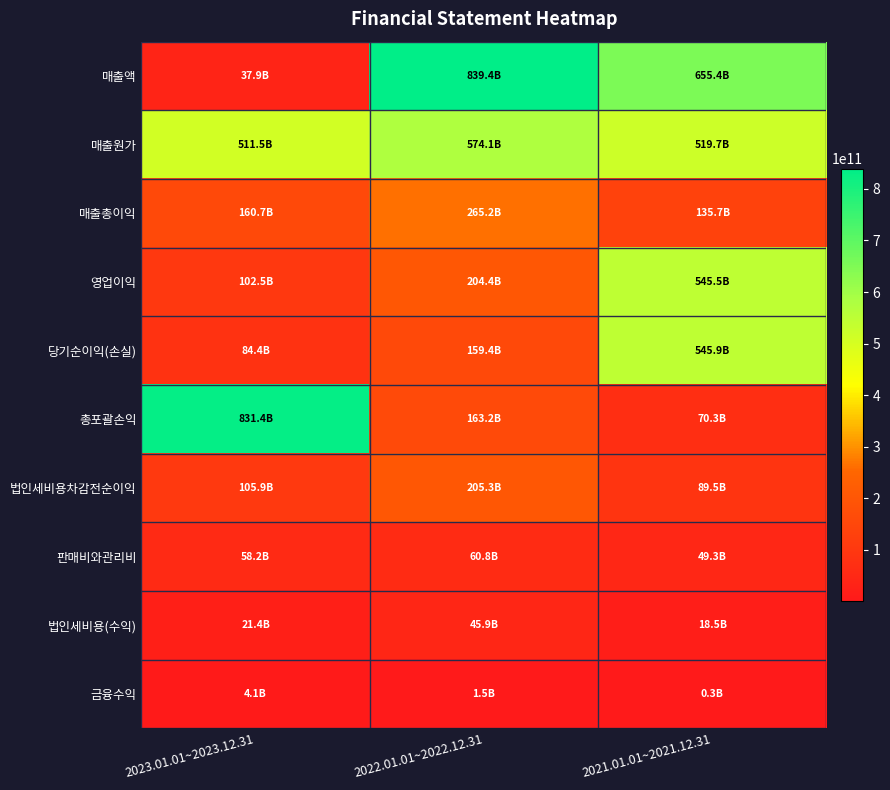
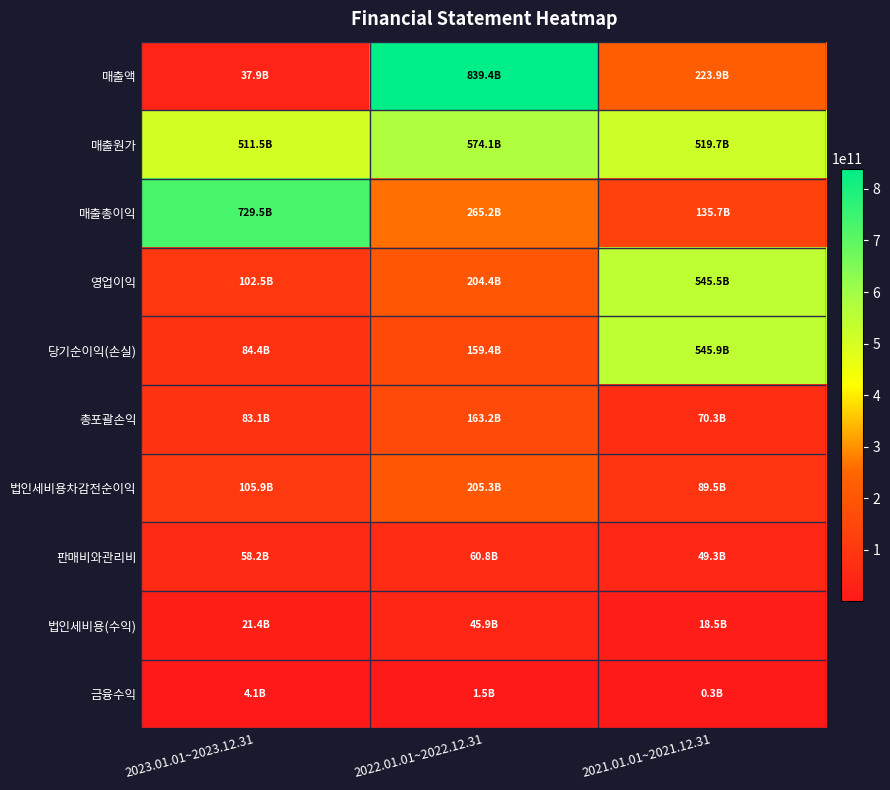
매출액, 2021.01.01~2021.12.31: 655.4B -> 223.9B
매출총이익, 2023.01.01~2023.12.31: 160.7B -> 729.5B
총포괄손익, 2023.01.01~2023.12.31: 831.4B -> 83.1B
